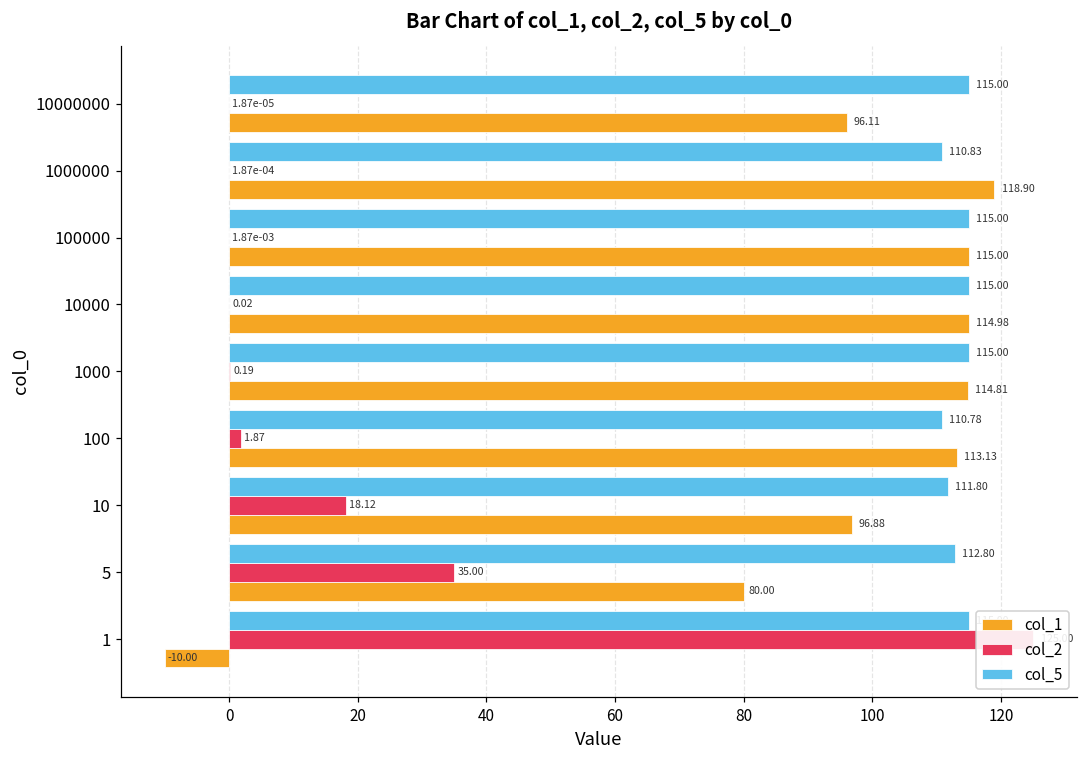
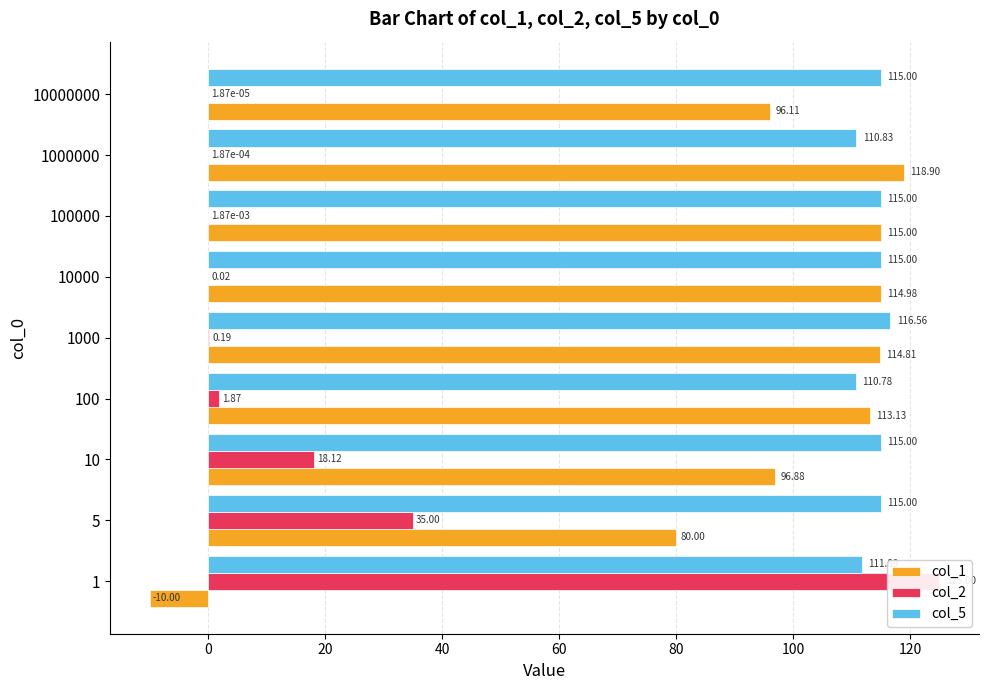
col_5, 1000: 115.00 -> 116.56
col_5, 10: 111.80 -> 115.00
col_5, 5: 112.80 -> 115.00
col_5, 1: 115 -> 112
